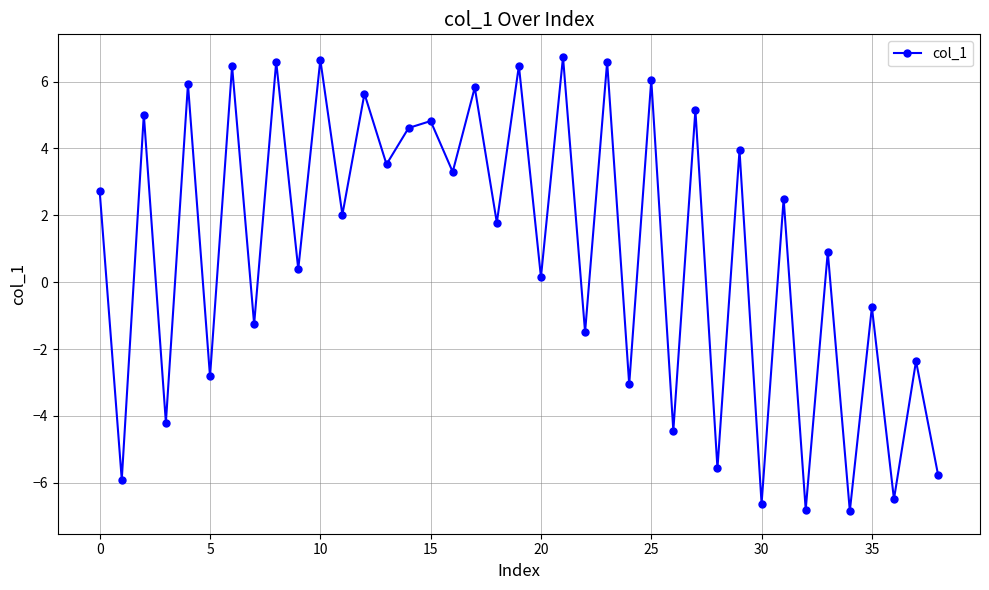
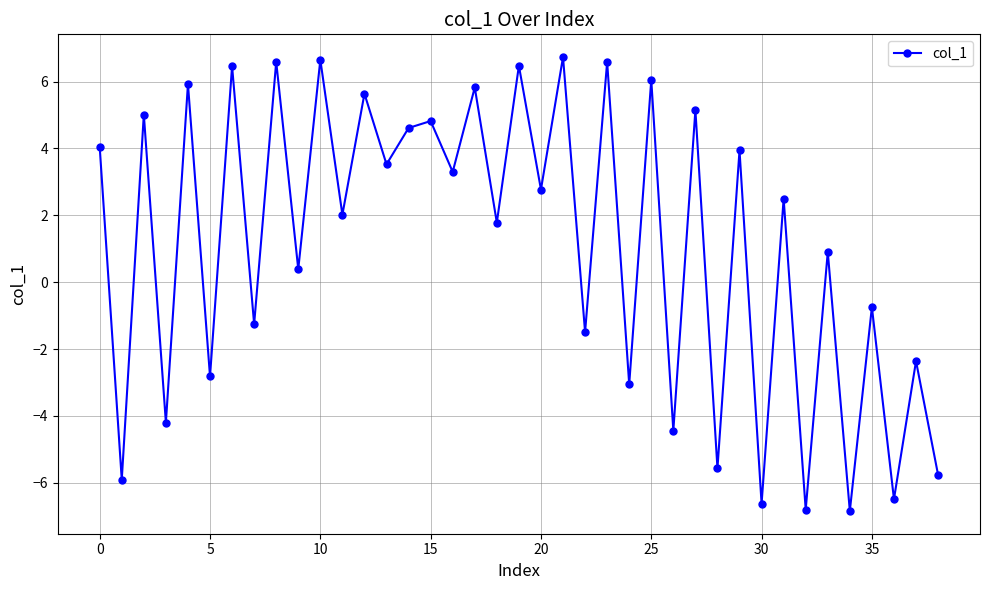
0: 2.7 -> 4.0
20: 0.2 -> 2.8
